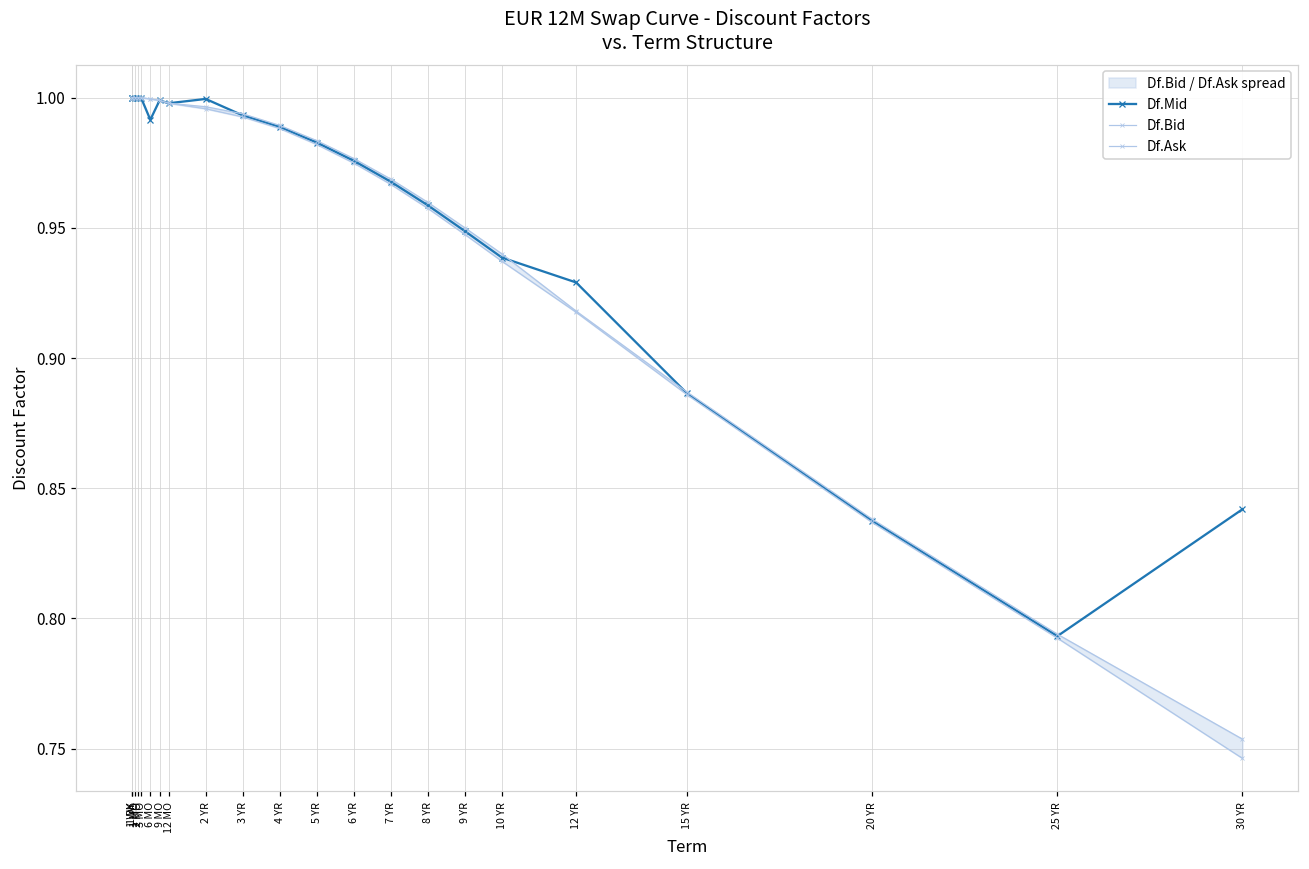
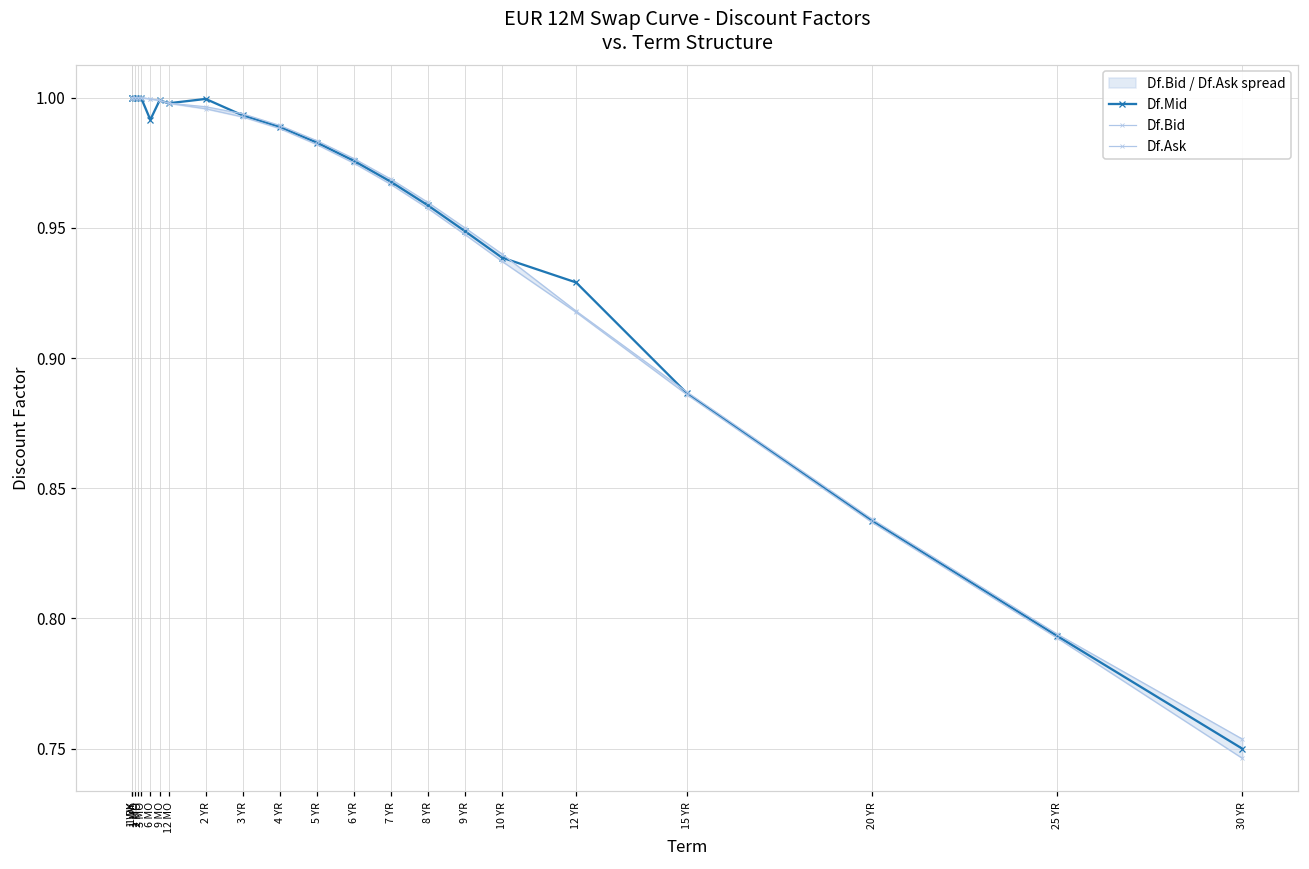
Df.Mid, 30 YR: 0.842 -> 0.750
